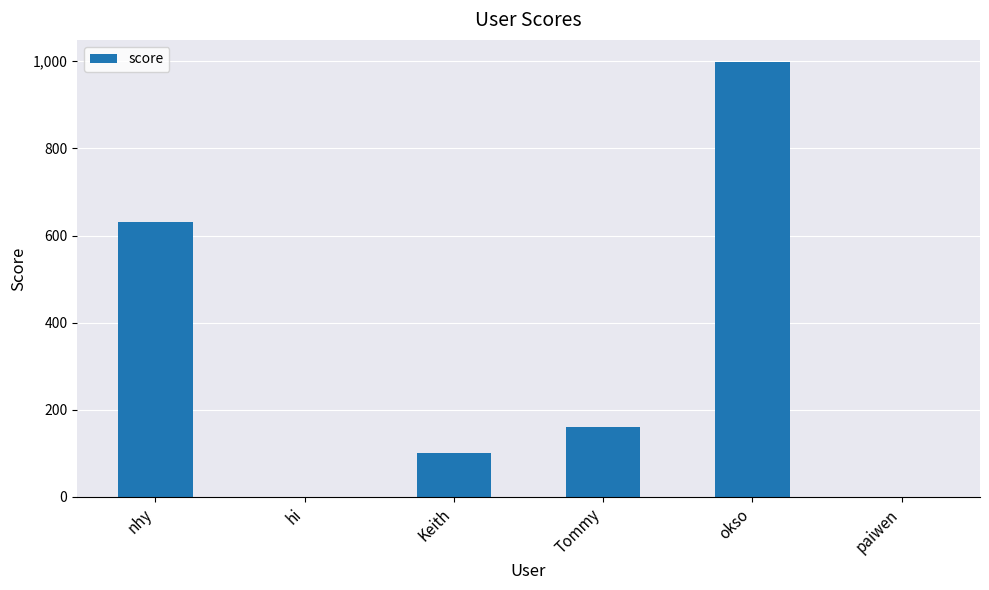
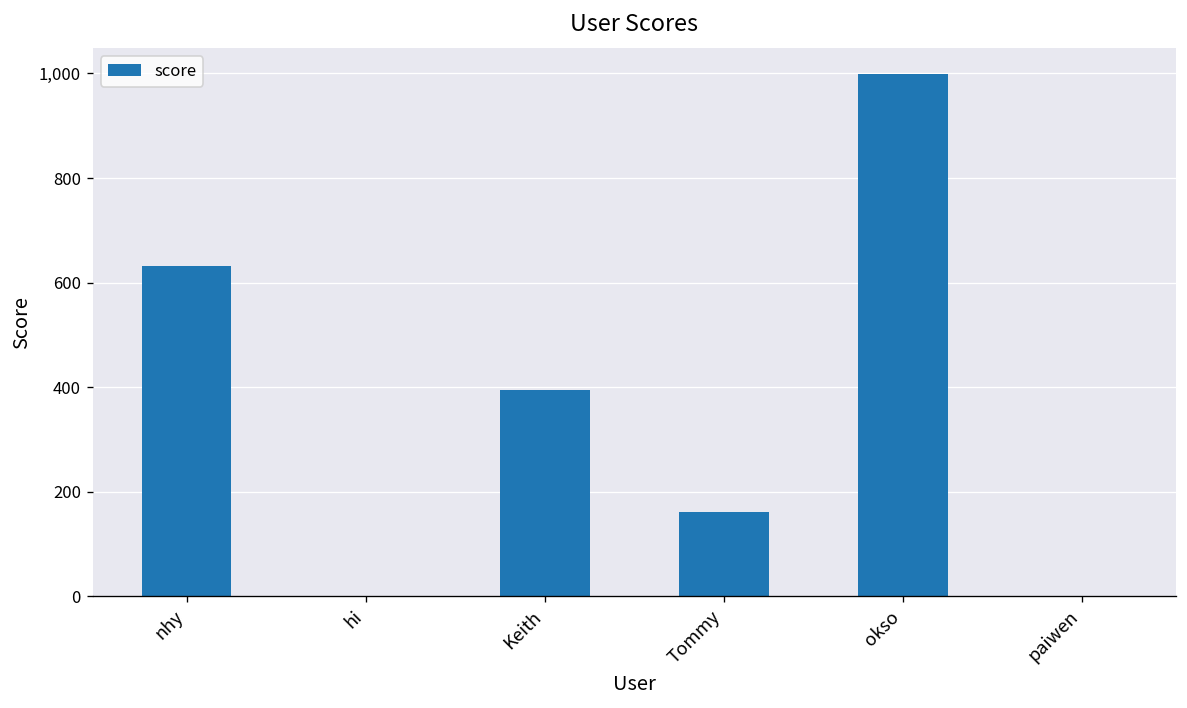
Keith: 100 -> 400
